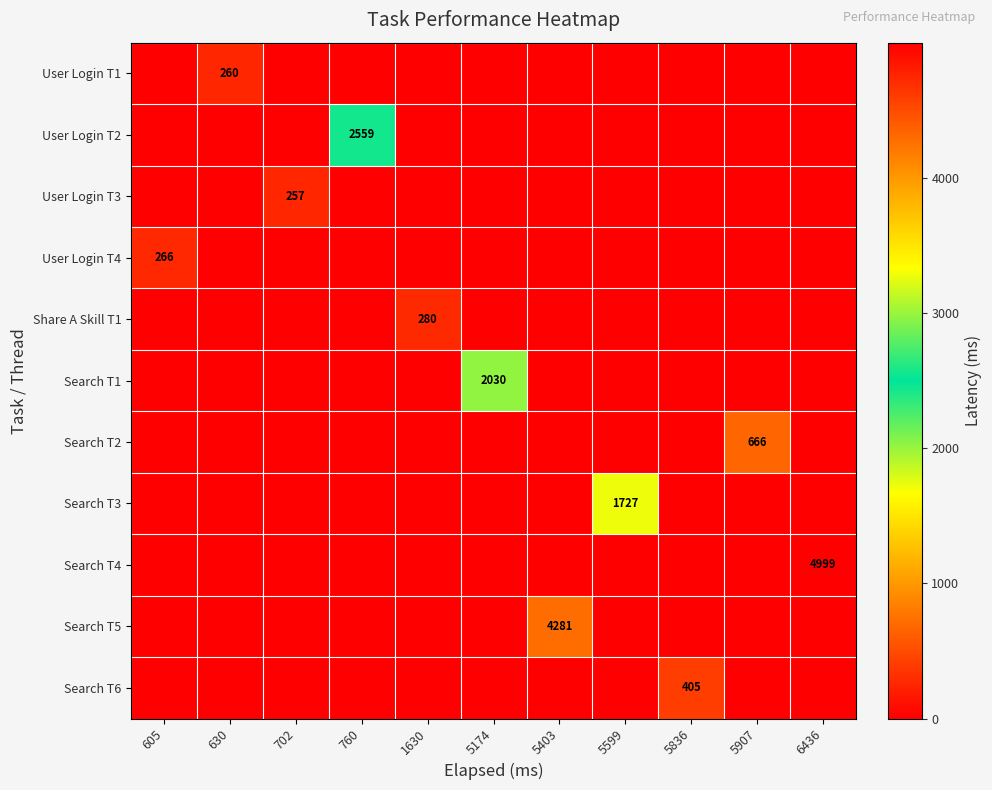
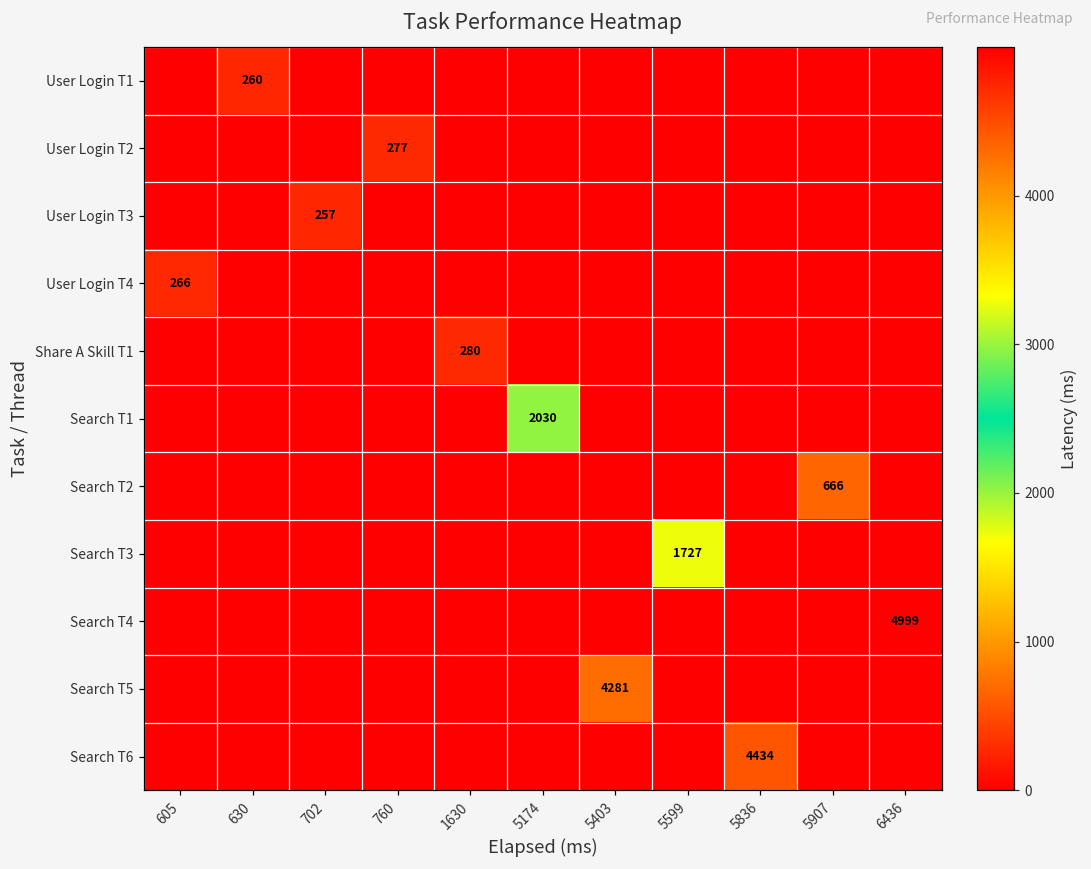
User Login T2, 760: 2559 -> 277
Search T6, 5836: 405 -> 4434
